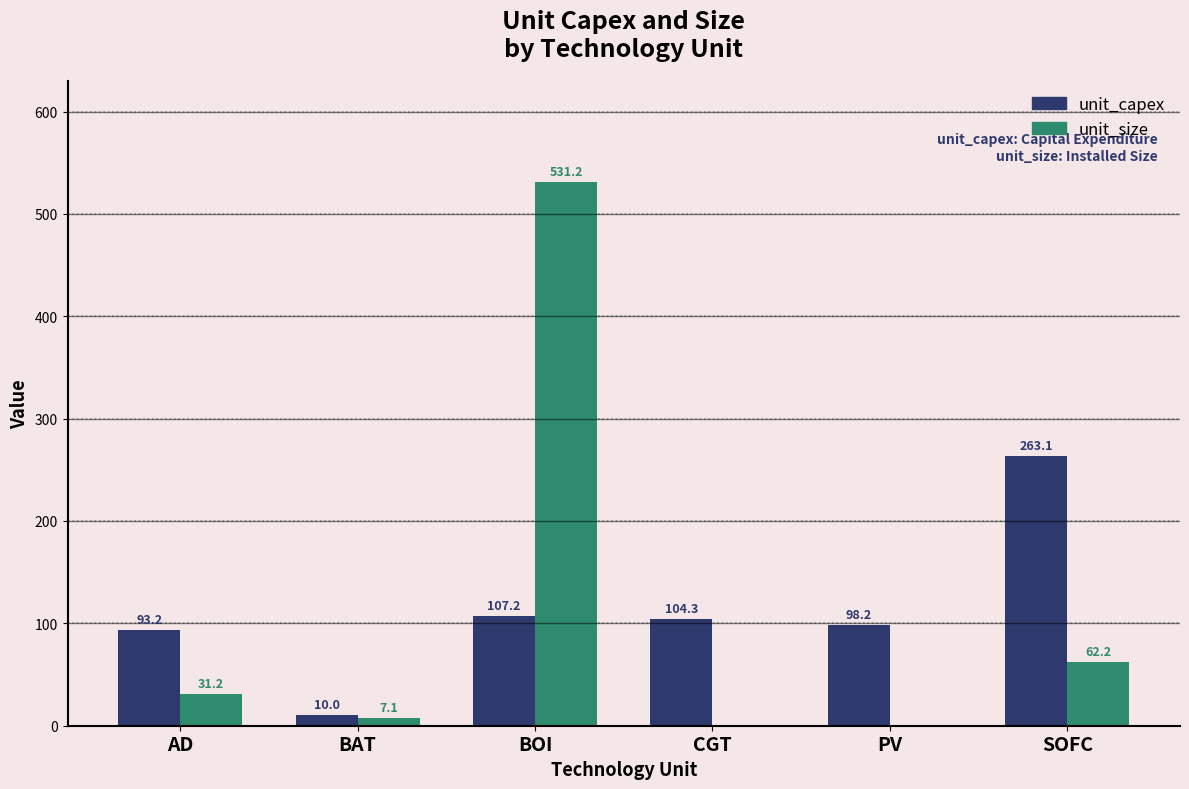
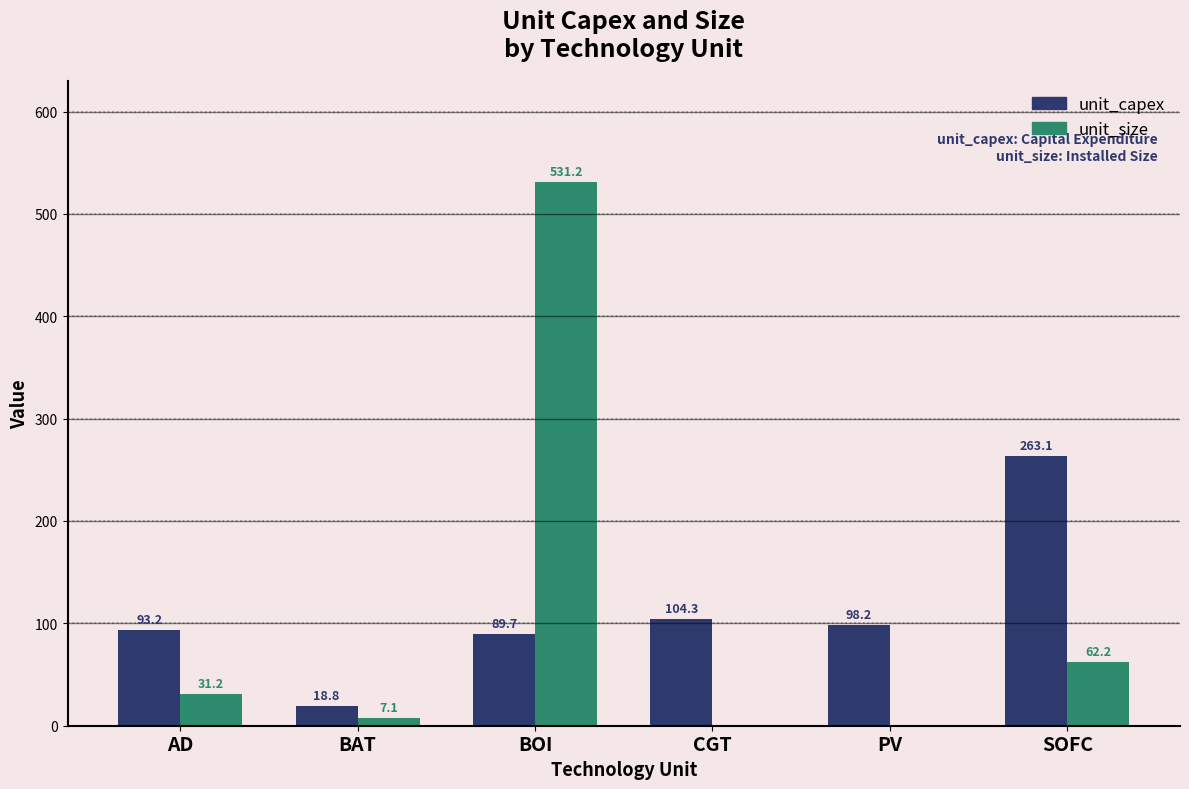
unit_capex, BAT: 10.0 -> 18.8
unit_capex, BOI: 107.2 -> 89.7
